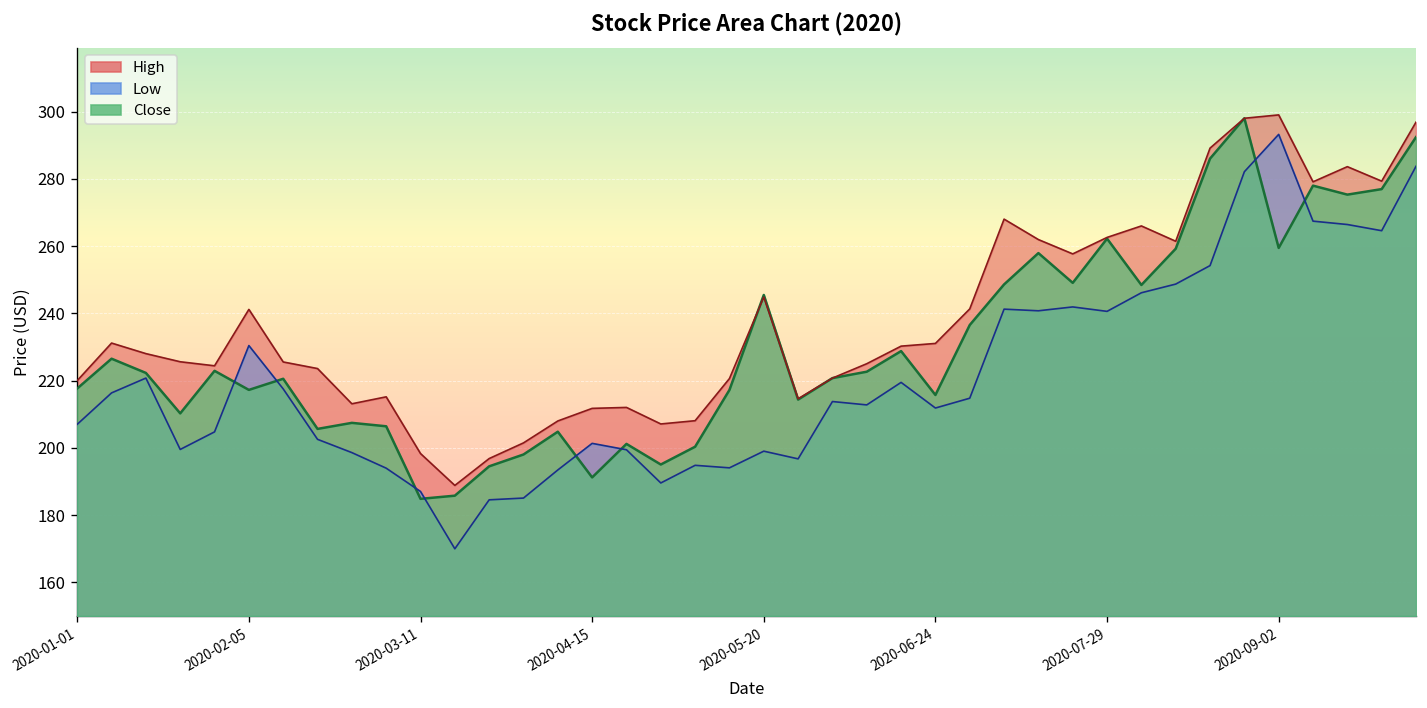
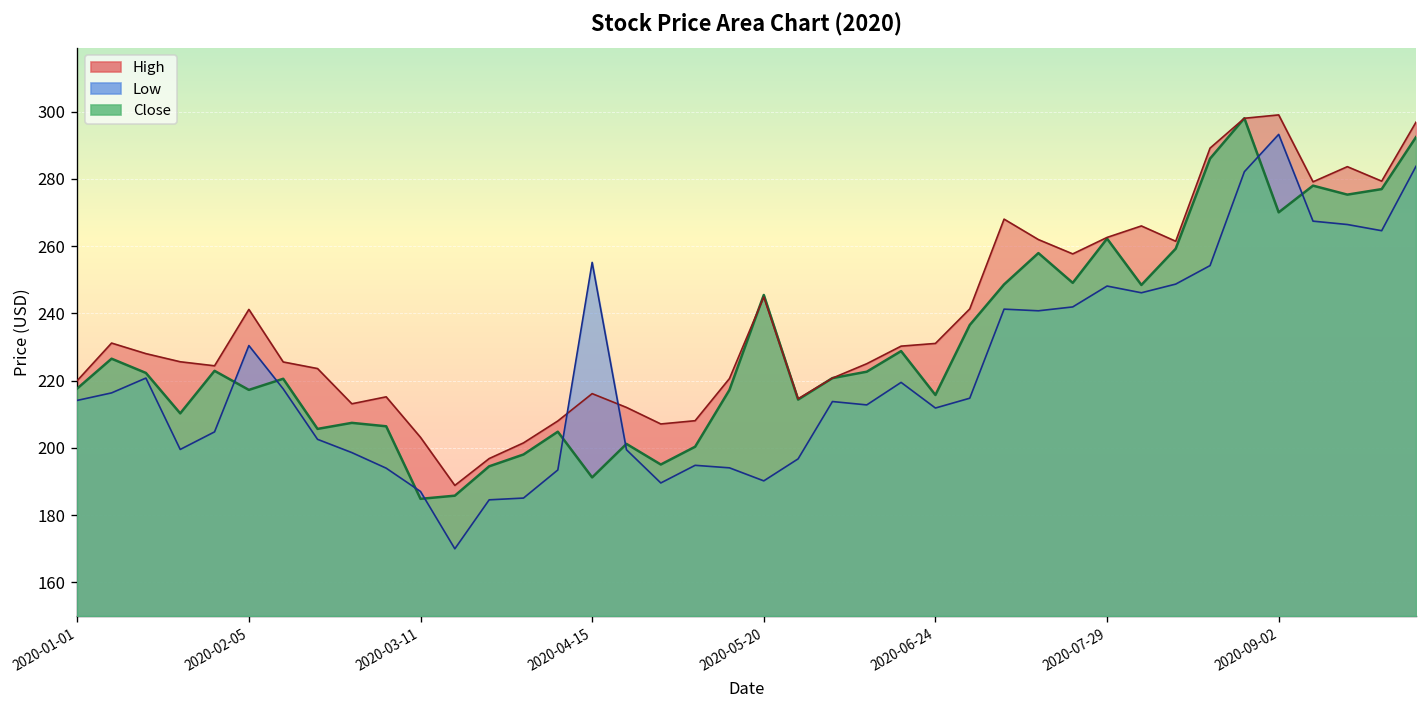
Low, 2020-01-01: 207 -> 214
High, 2020-03-11: 198 -> 203
High, 2020-04-15: 212 -> 216
Low, 2020-04-15: 201 -> 255
Low, 2020-05-20: 199 -> 190
Low, 2020-07-29: 241 -> 248
Close, 2020-09-02: 259 -> 270
